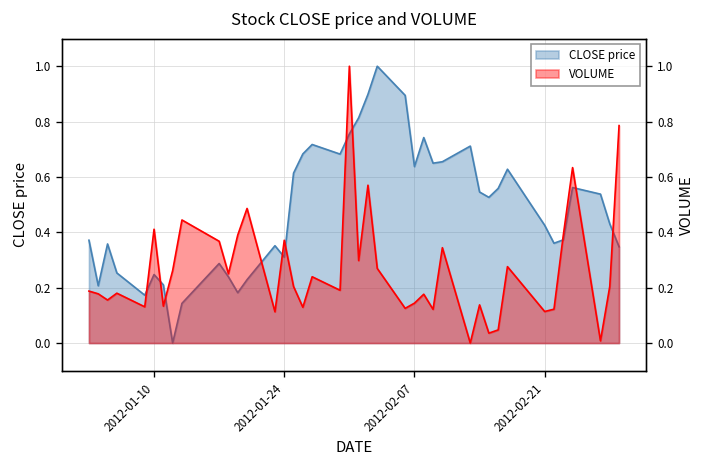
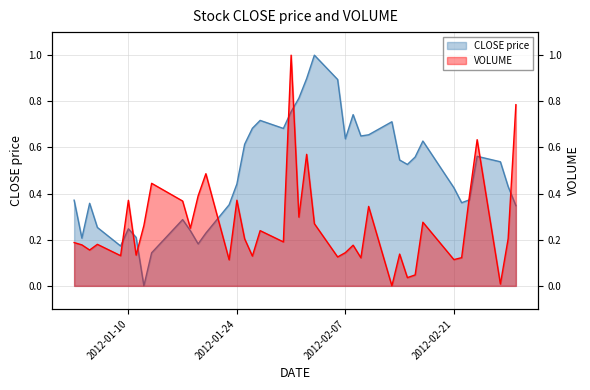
CLOSE price, 2012-01-24: 0.31 -> 0.44
VOLUME, 2012-01-10: 0.41 -> 0.37
